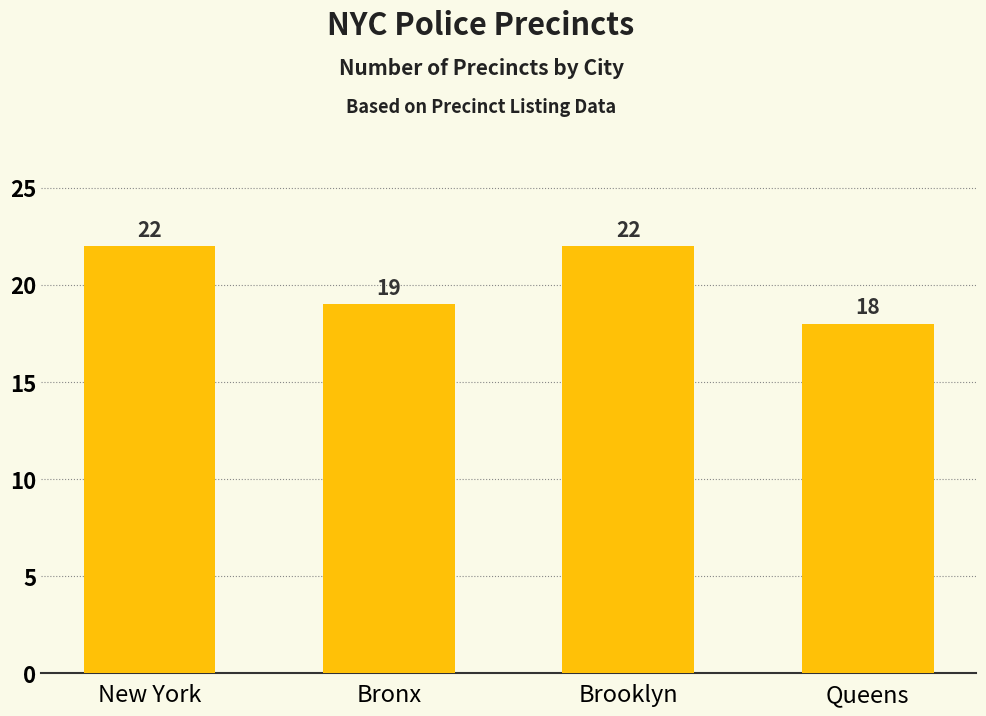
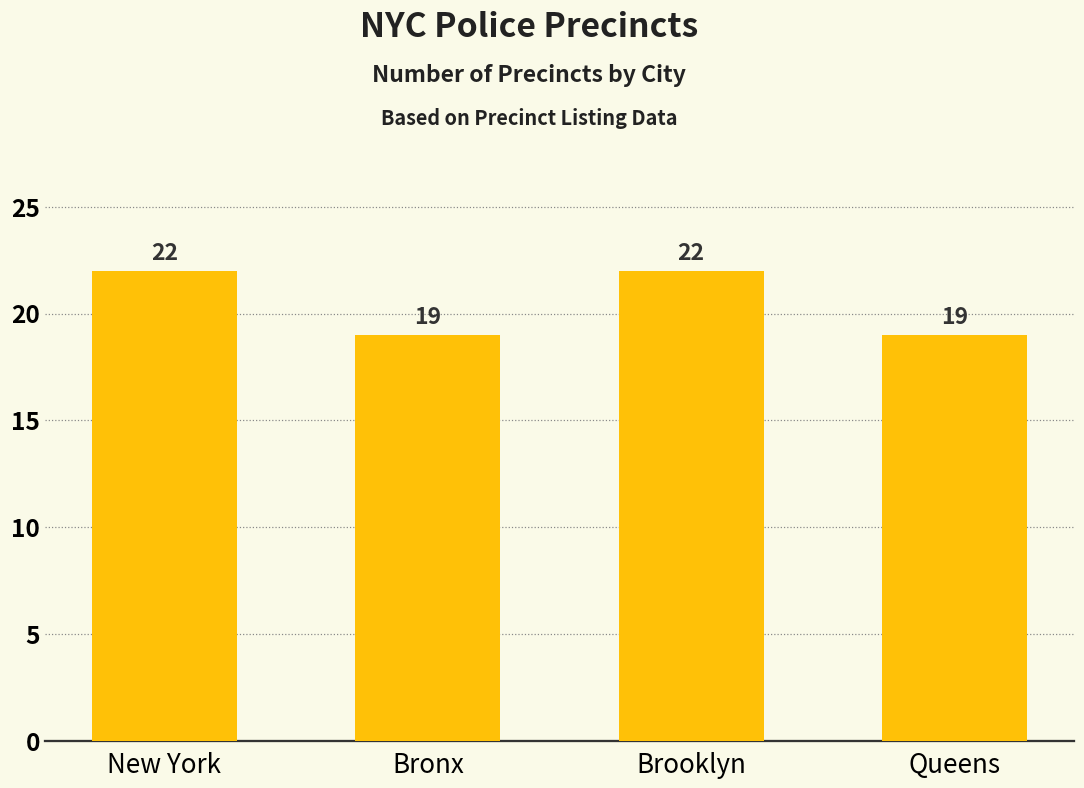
Queens: 18 -> 19
